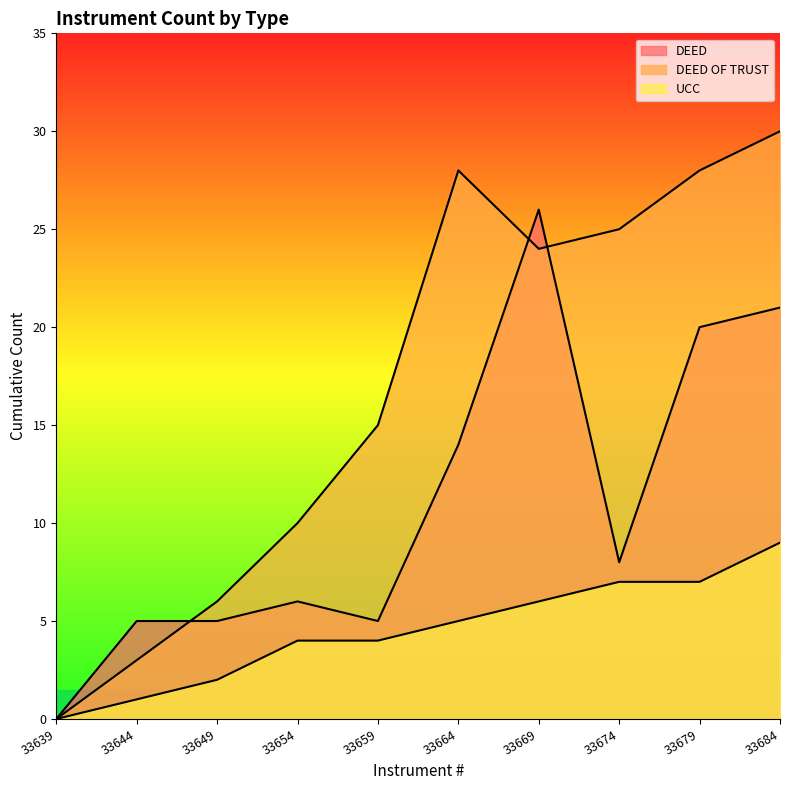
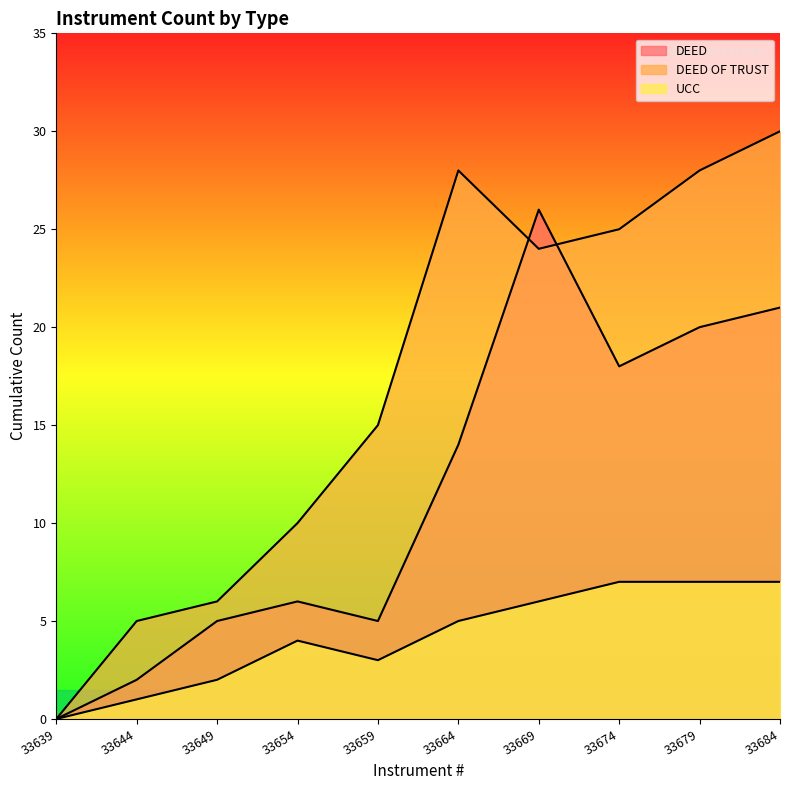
DEED, 33644: 5 -> 2
DEED OF TRUST, 33644: 3 -> 5
UCC, 33659: 4 -> 3
DEED, 33674: 8 -> 18
UCC, 33684: 9 -> 7
